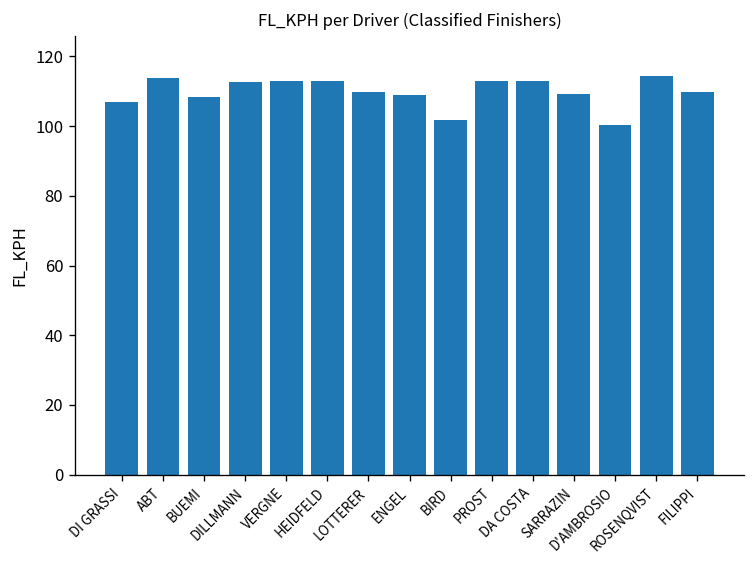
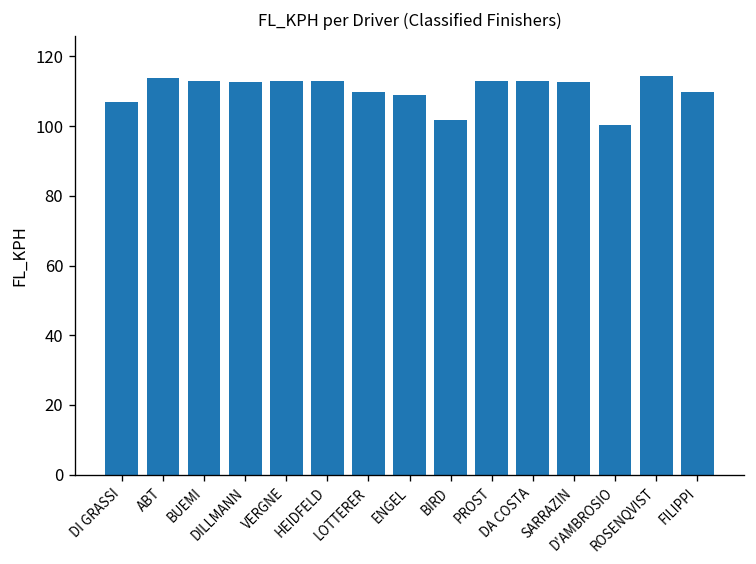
BUEMI: 108 -> 113
SARRAZIN: 109 -> 113
